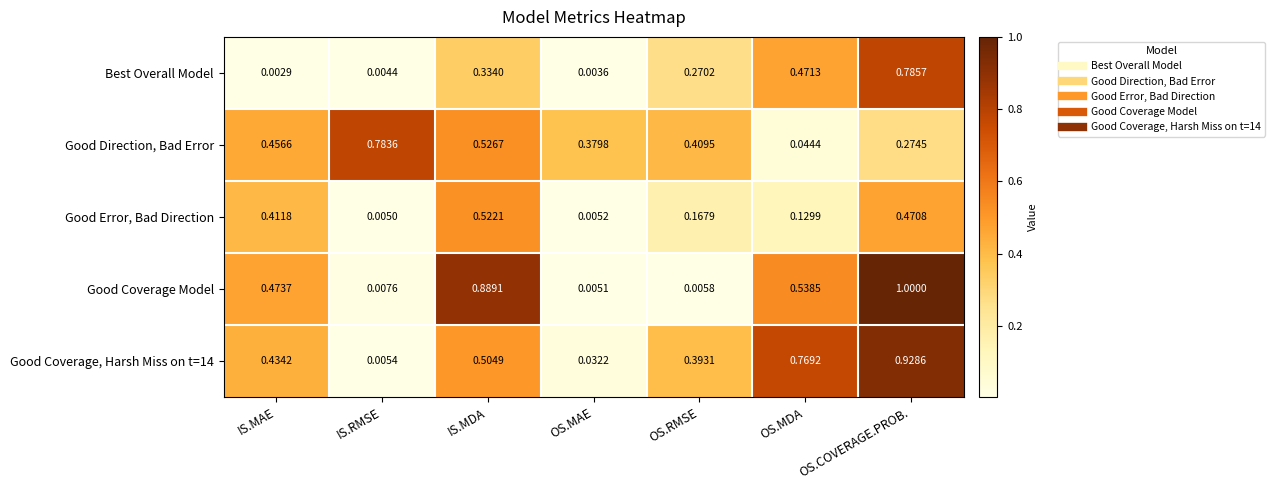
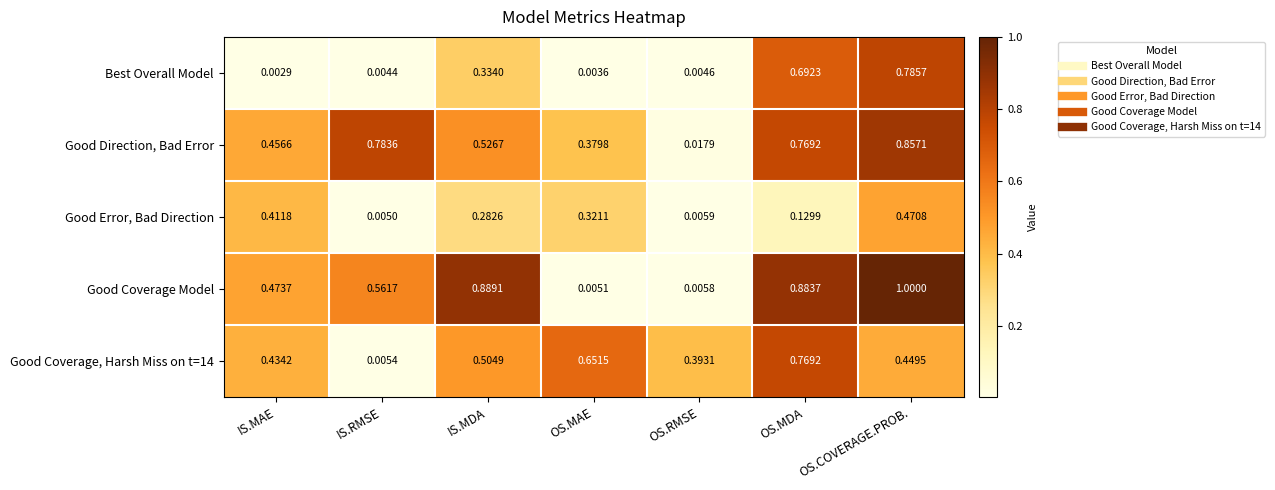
Best Overall Model, OS.RMSE: 0.2702 -> 0.0046
Best Overall Model, OS.MDA: 0.4713 -> 0.6923
Good Direction, Bad Error, OS.RMSE: 0.4095 -> 0.0179
Good Direction, Bad Error, OS.MDA: 0.0444 -> 0.7692
Good Direction, Bad Error, OS.COVERAGE.PROB.: 0.2745 -> 0.8571
Good Error, Bad Direction, IS.MDA: 0.5221 -> 0.2826
Good Error, Bad Direction, OS.MAE: 0.0052 -> 0.3211
Good Error, Bad Direction, OS.RMSE: 0.1679 -> 0.0059
Good Coverage Model, IS.RMSE: 0.0076 -> 0.5617
Good Coverage Model, OS.MDA: 0.5385 -> 0.8837
Good Coverage, Harsh Miss on t=14, OS.MAE: 0.0322 -> 0.6515
Good Coverage, Harsh Miss on t=14, OS.COVERAGE.PROB.: 0.9286 -> 0.4495
